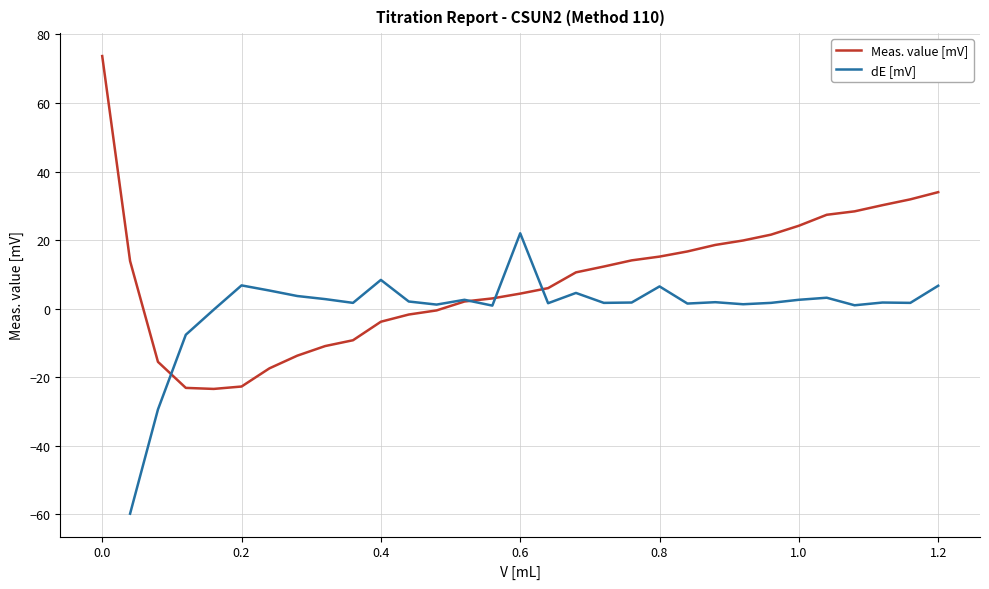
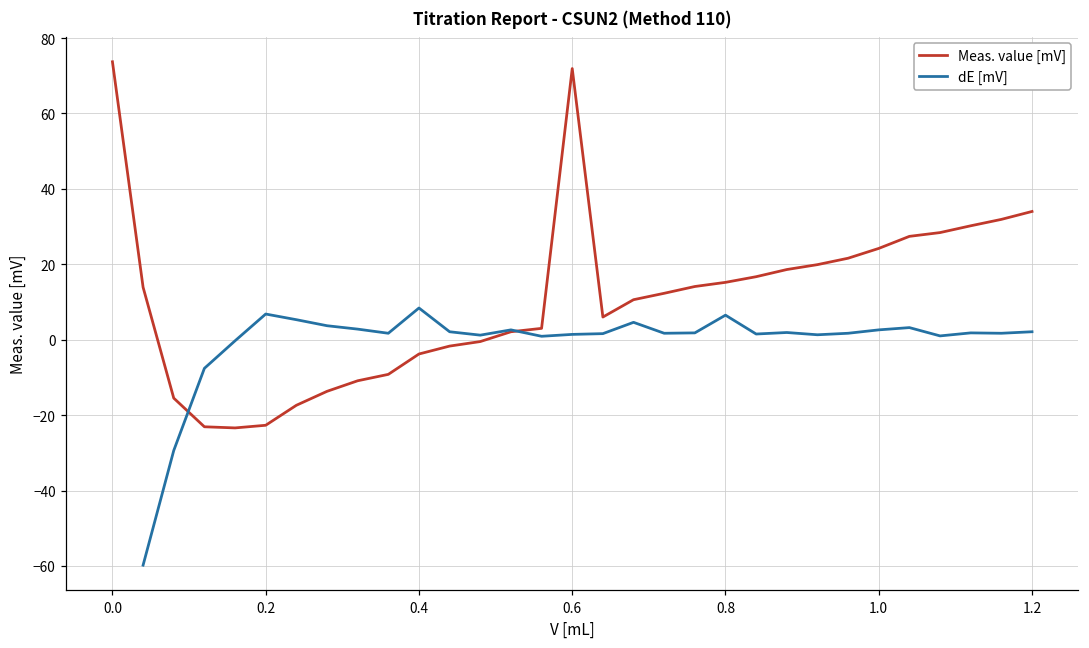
Meas. value [mV], 0.6: 4 -> 72
dE [mV], 0.6: 22 -> 1
dE [mV], 1.2: 7 -> 2
